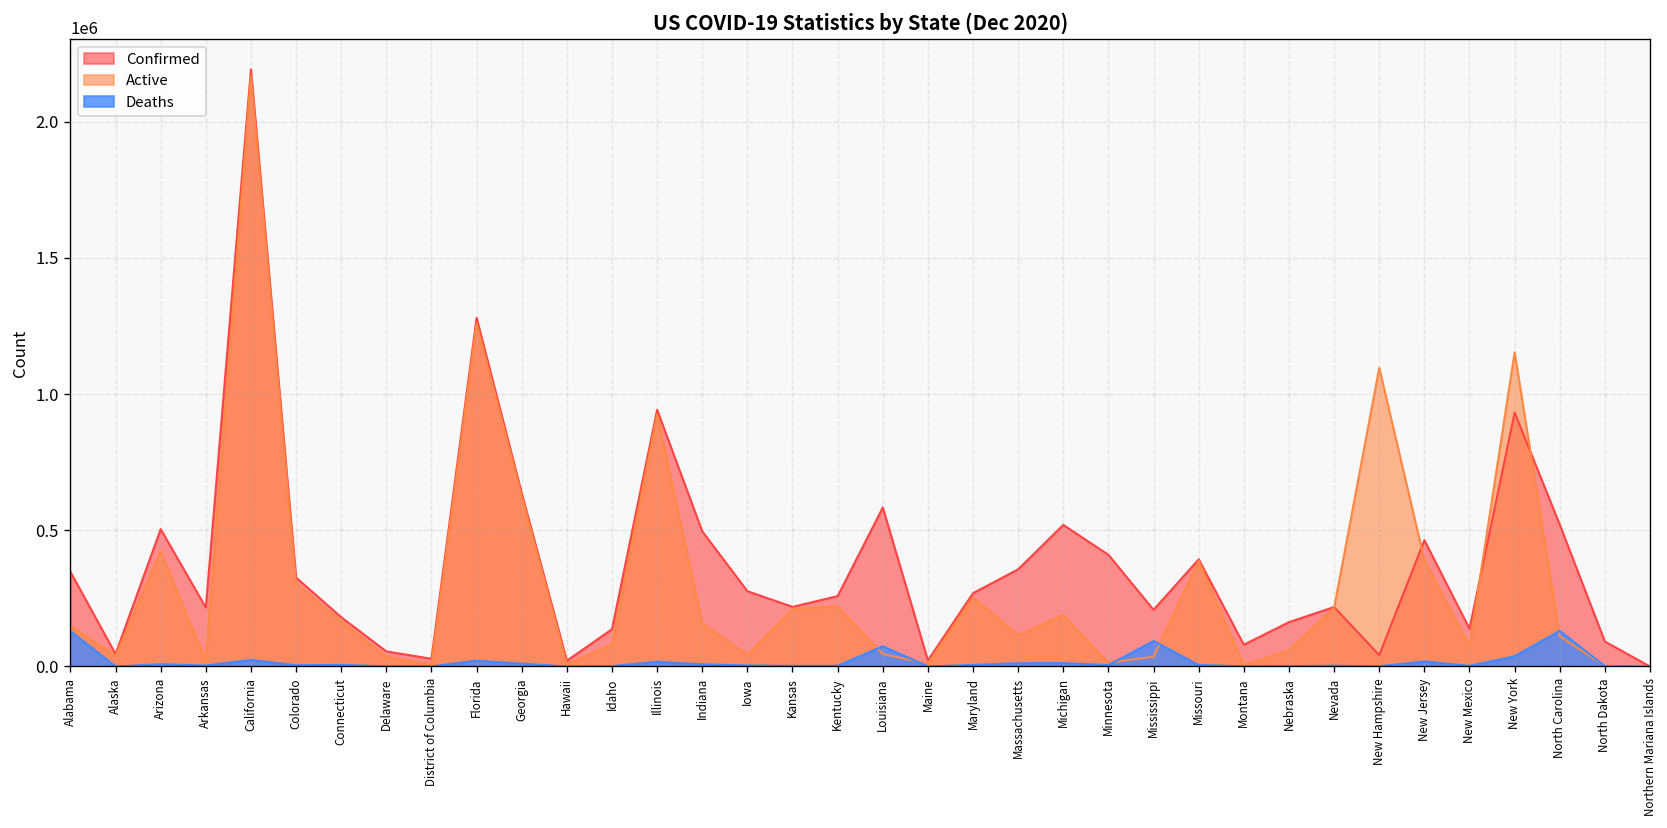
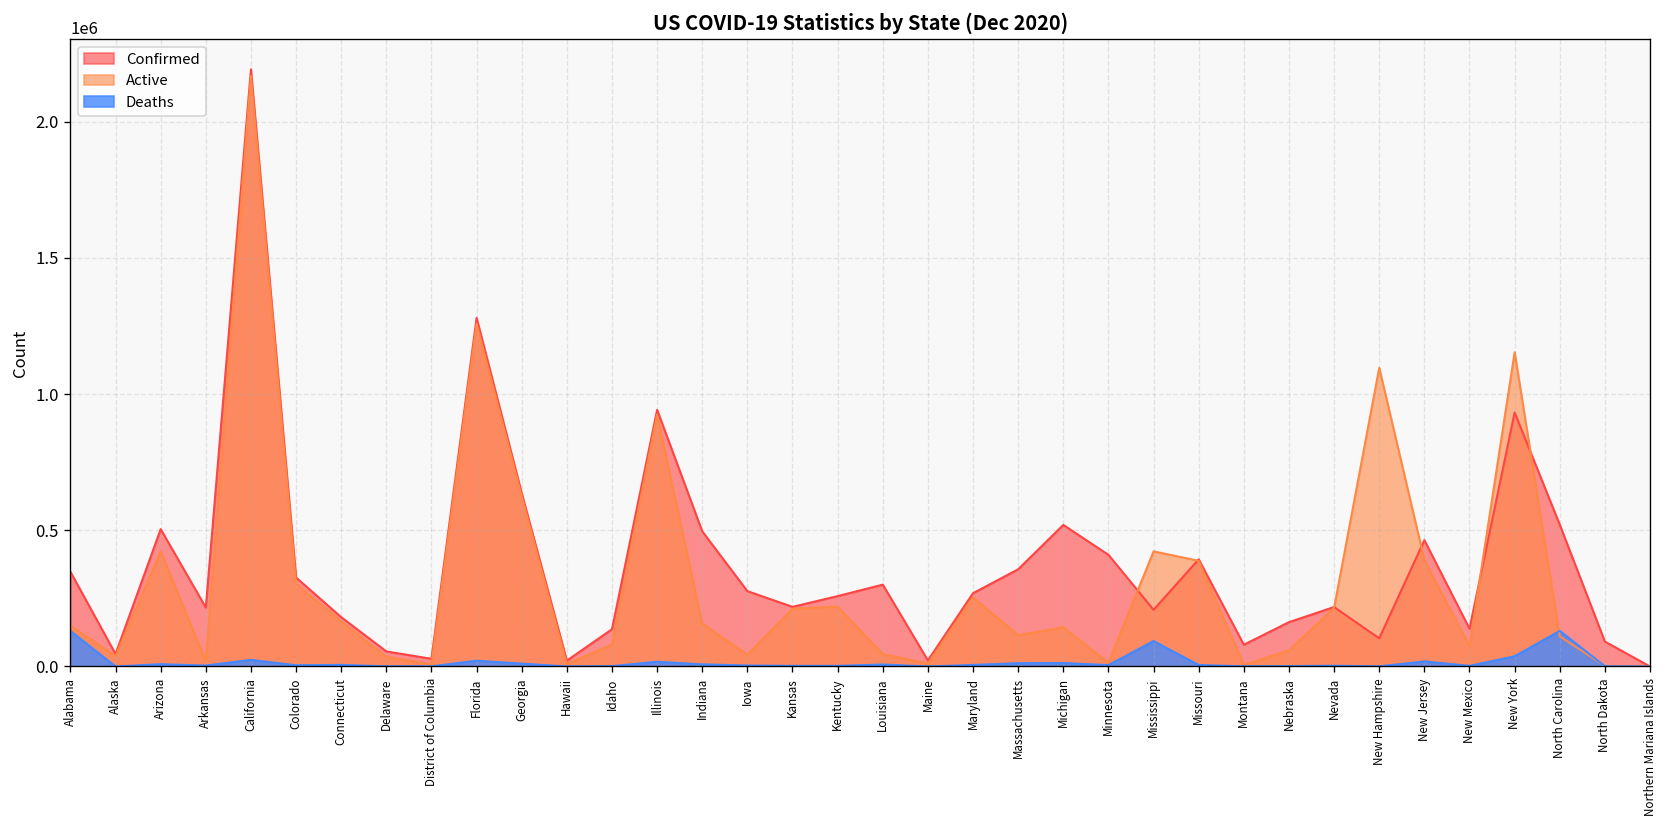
Confirmed, Louisiana: 580000 -> 300000
Deaths, Louisiana: 70000 -> 10000
Active, Michigan: 190000 -> 140000
Active, Mississippi: 40000 -> 420000
Confirmed, New Hampshire: 40000 -> 100000
